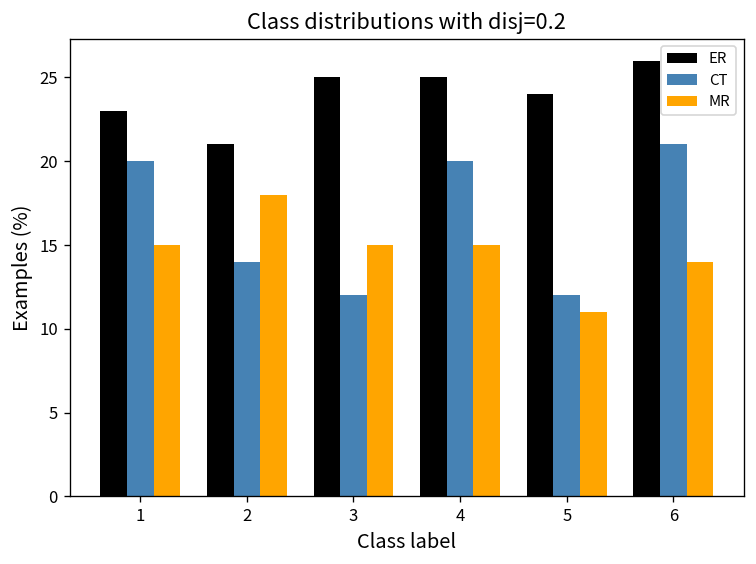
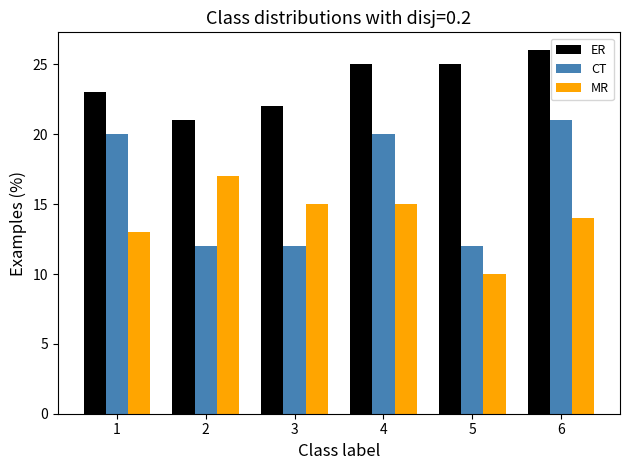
MR, 1: 15 -> 13
CT, 2: 14 -> 12
MR, 2: 18 -> 17
ER, 3: 25 -> 22
ER, 5: 24 -> 25
MR, 5: 11 -> 10
